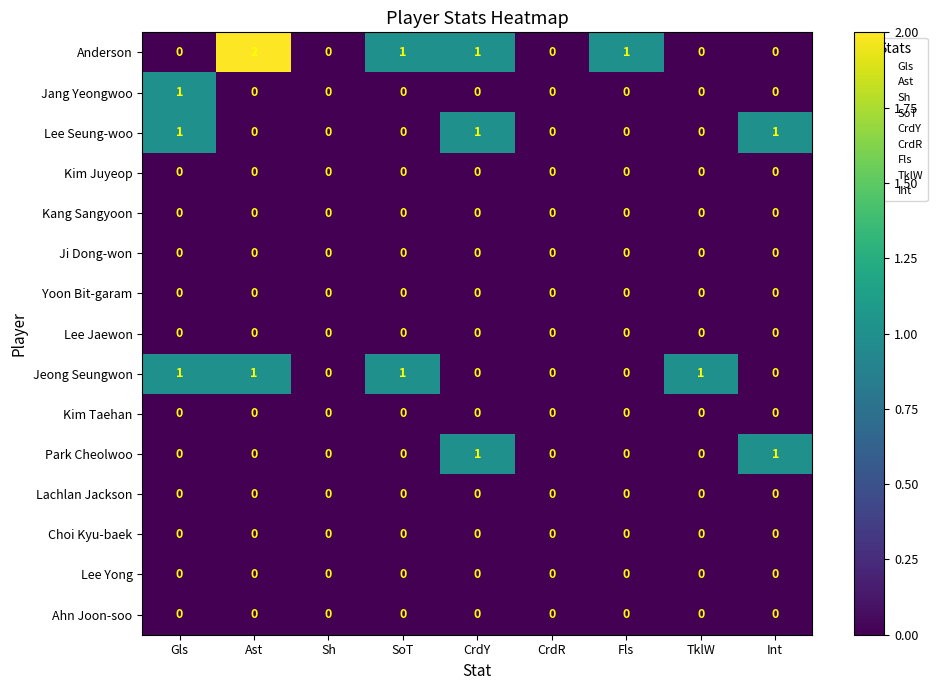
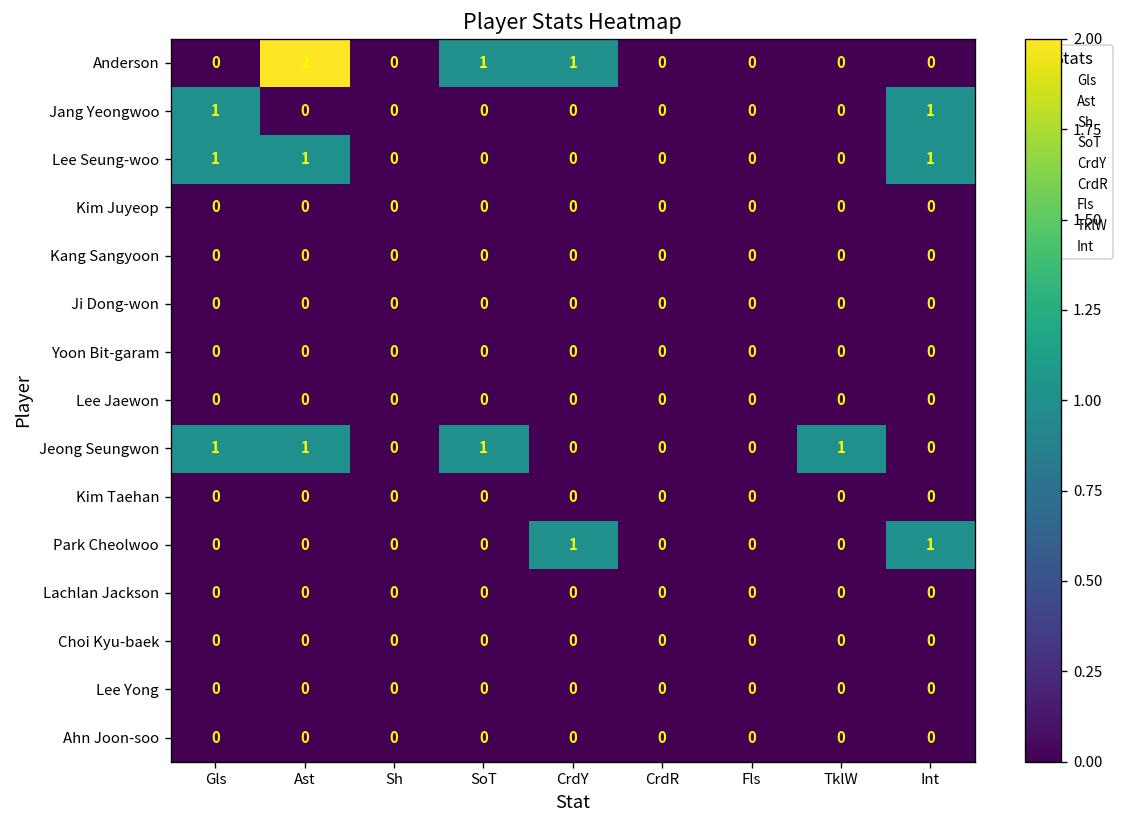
Anderson, Fls: 1 -> 0
Jang Yeongwoo, Int: 0 -> 1
Lee Seung-woo, Ast: 0 -> 1
Lee Seung-woo, CrdY: 1 -> 0
